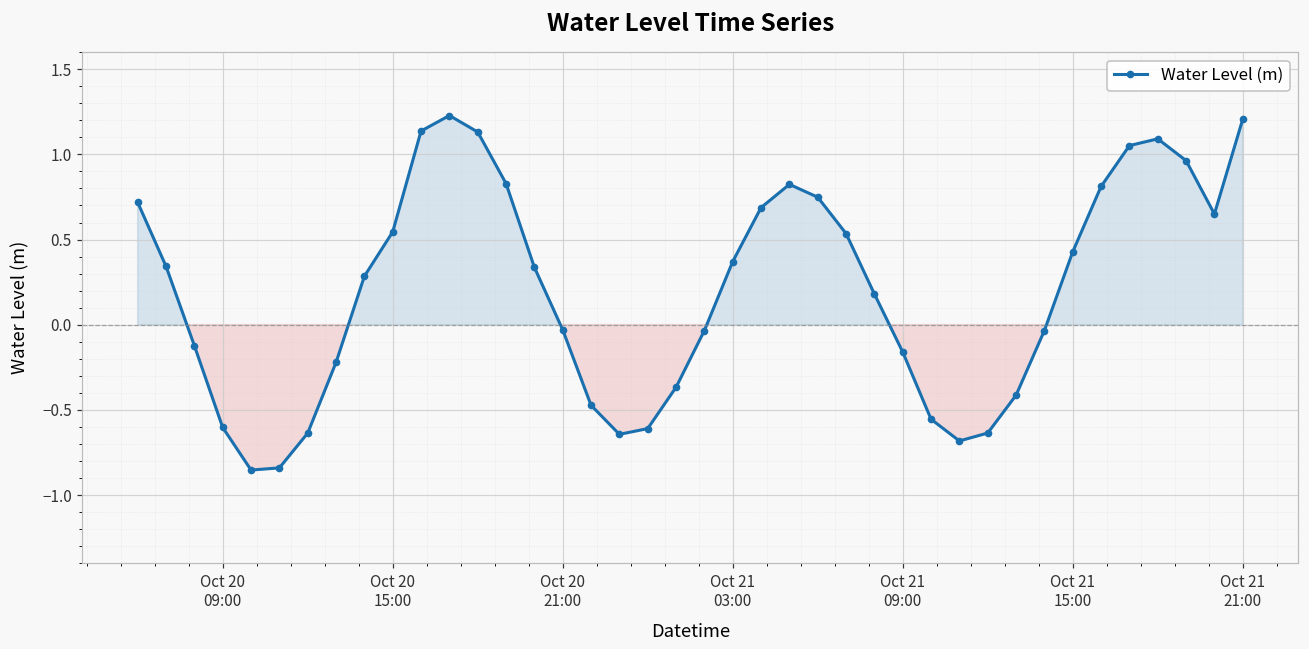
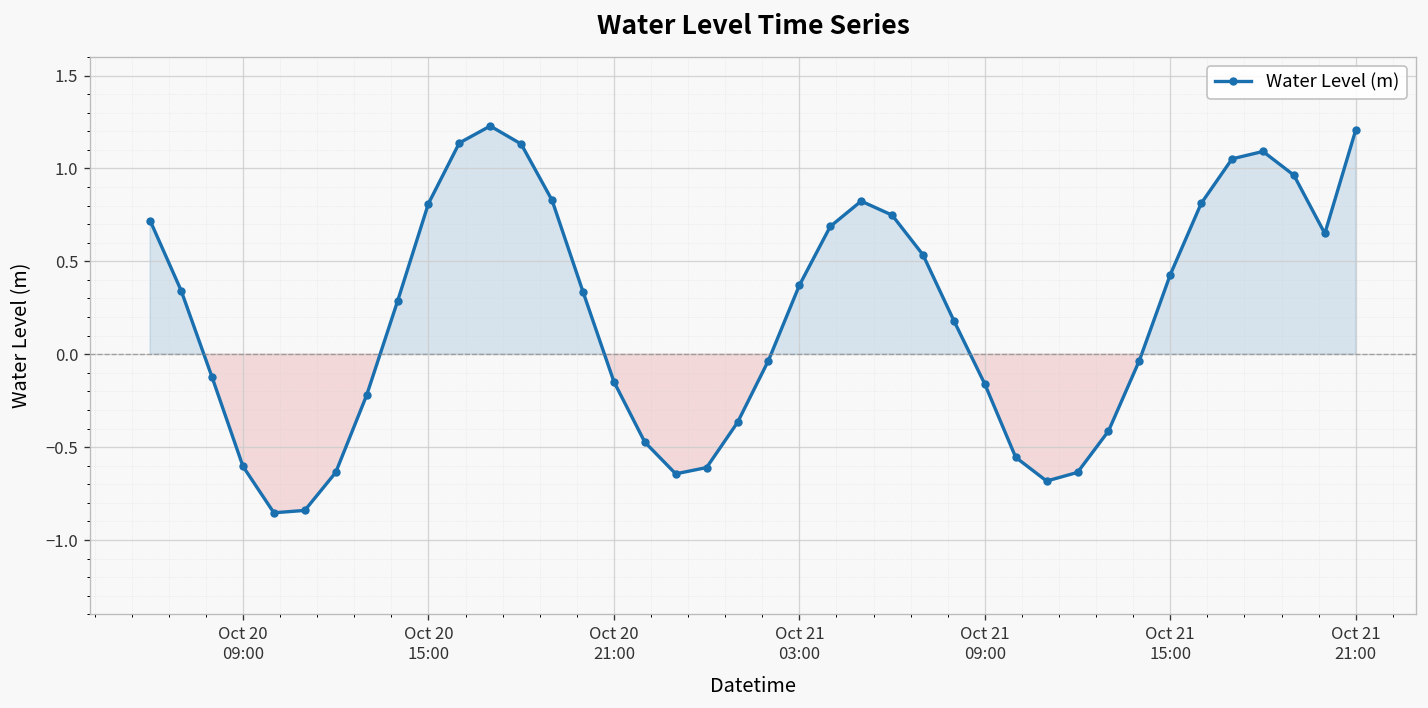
Oct 20 15:00: 0.54 -> 0.81
Oct 20 21:00: -0.03 -> -0.15
